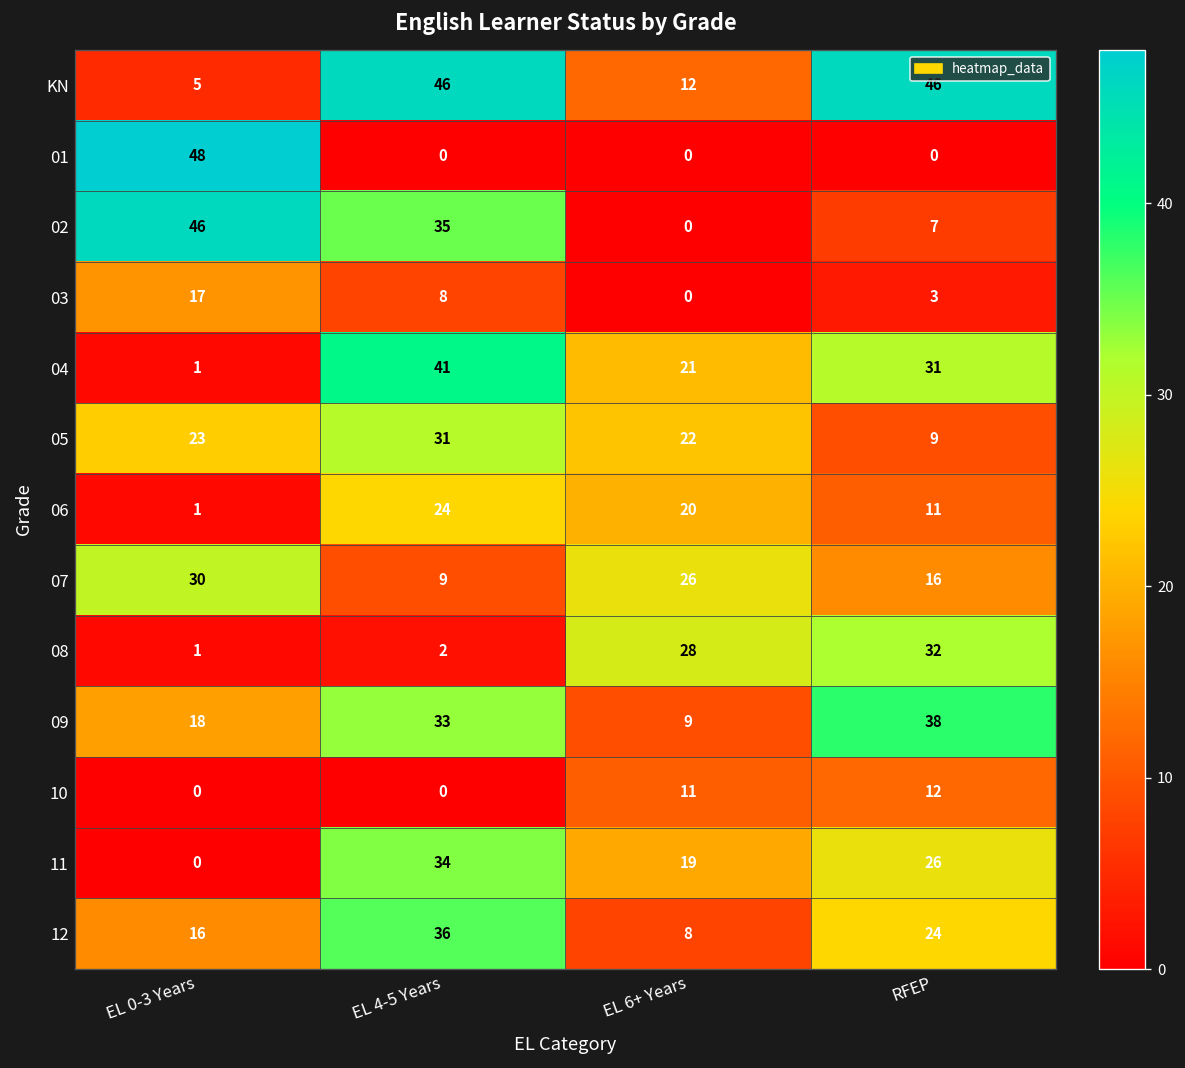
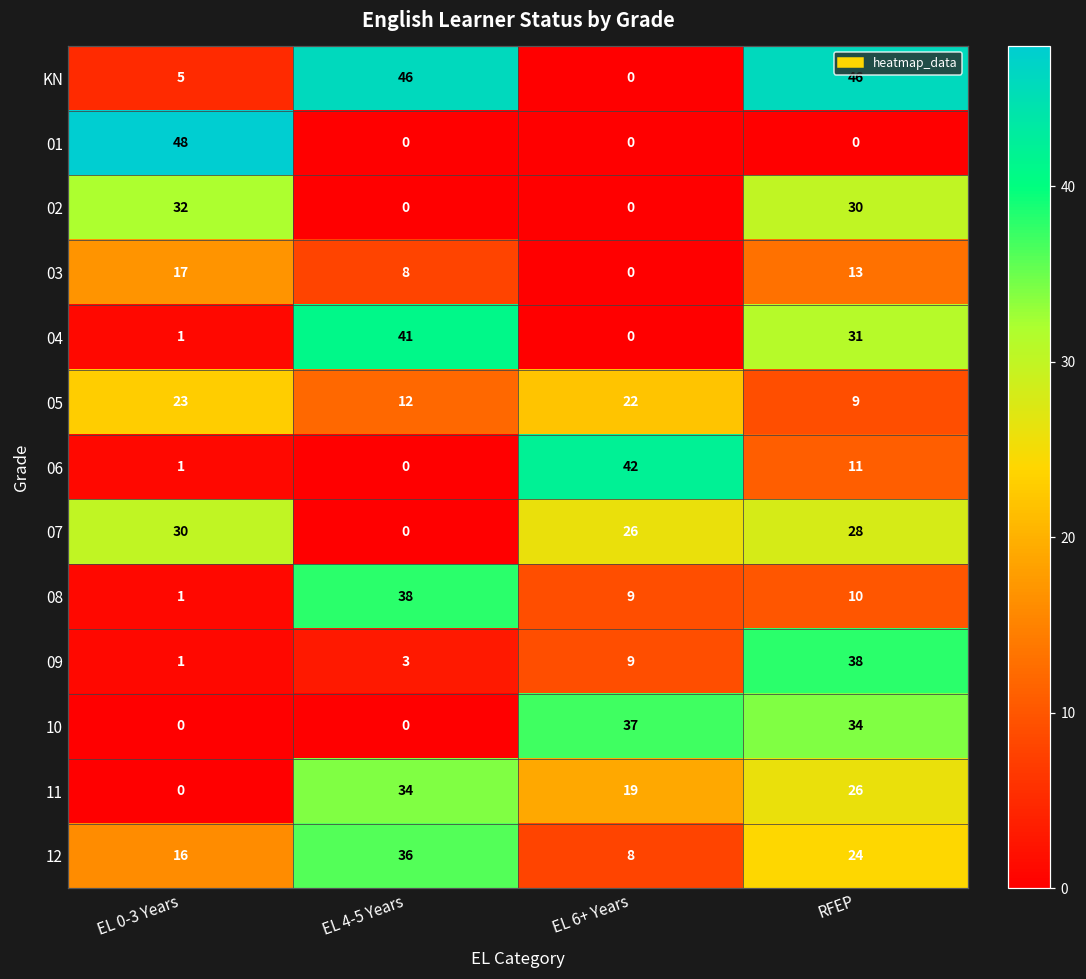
KN, EL 6+ Years: 12 -> 0
02, EL 0-3 Years: 46 -> 32
02, EL 4-5 Years: 35 -> 0
02, RFEP: 7 -> 30
03, RFEP: 3 -> 13
04, EL 6+ Years: 21 -> 0
05, EL 4-5 Years: 31 -> 12
06, EL 4-5 Years: 24 -> 0
06, EL 6+ Years: 20 -> 42
07, EL 4-5 Years: 9 -> 0
07, RFEP: 16 -> 28
08, EL 4-5 Years: 2 -> 38
08, EL 6+ Years: 28 -> 9
08, RFEP: 32 -> 10
09, EL 0-3 Years: 18 -> 1
09, EL 4-5 Years: 33 -> 3
10, EL 6+ Years: 11 -> 37
10, RFEP: 12 -> 34
